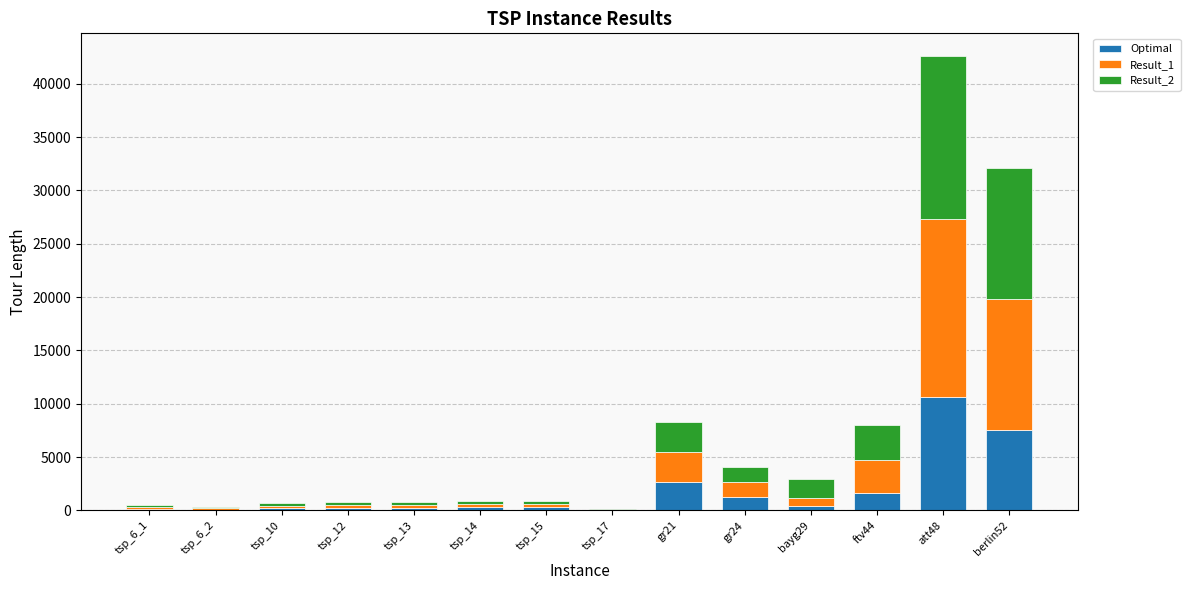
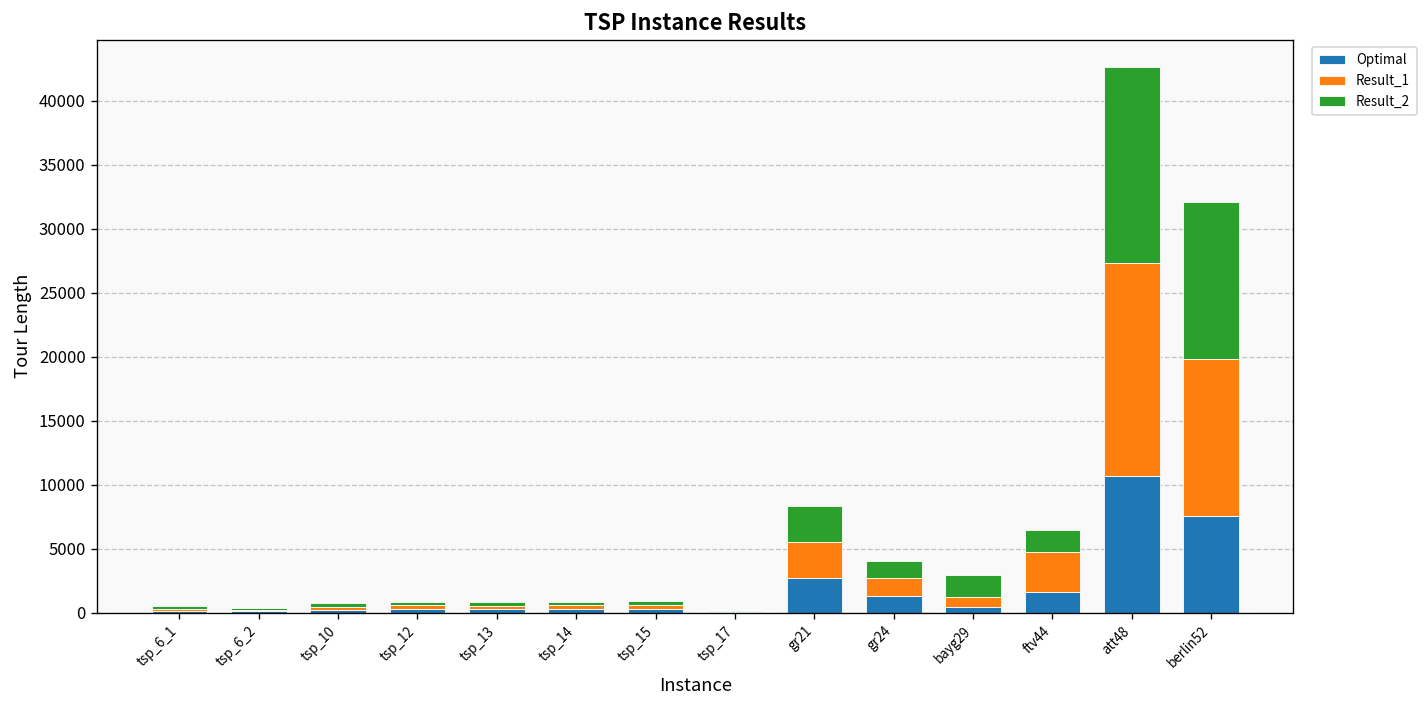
Result_2, ftv44: 3300 -> 1700
